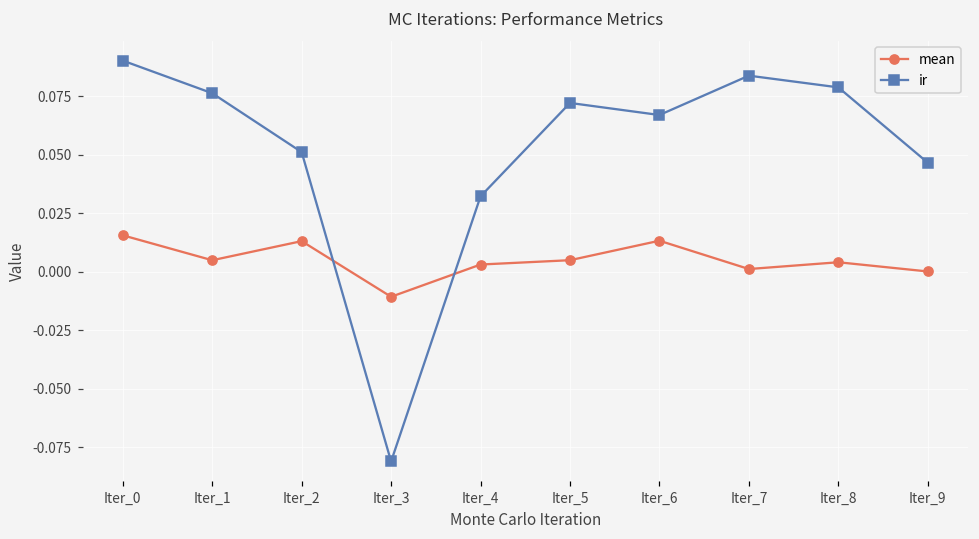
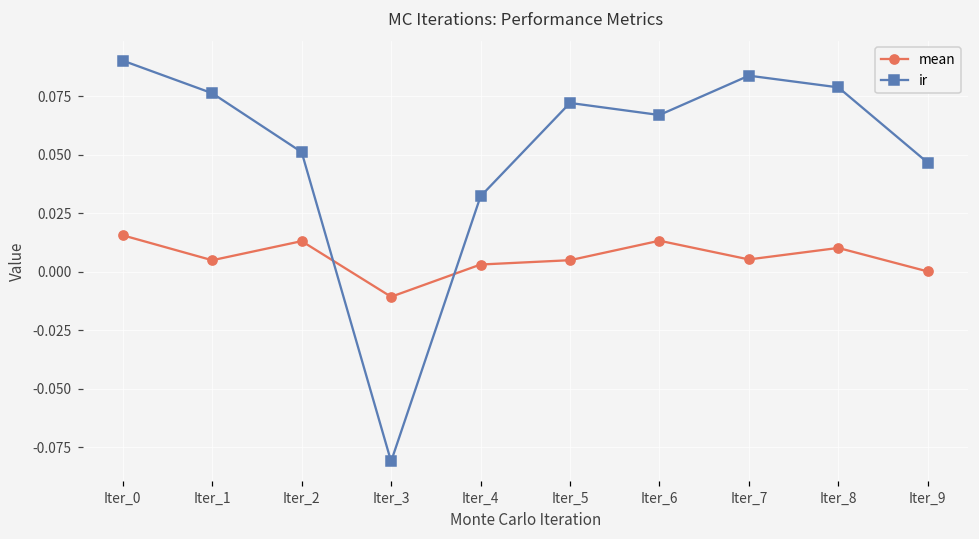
mean, Iter_7: 0.001 -> 0.005
mean, Iter_8: 0.004 -> 0.010
